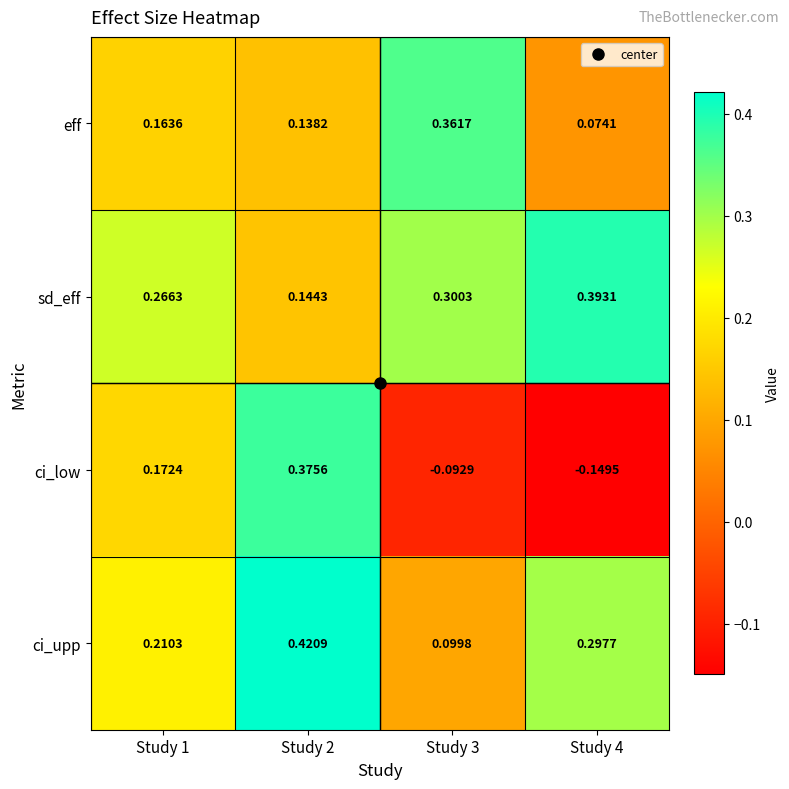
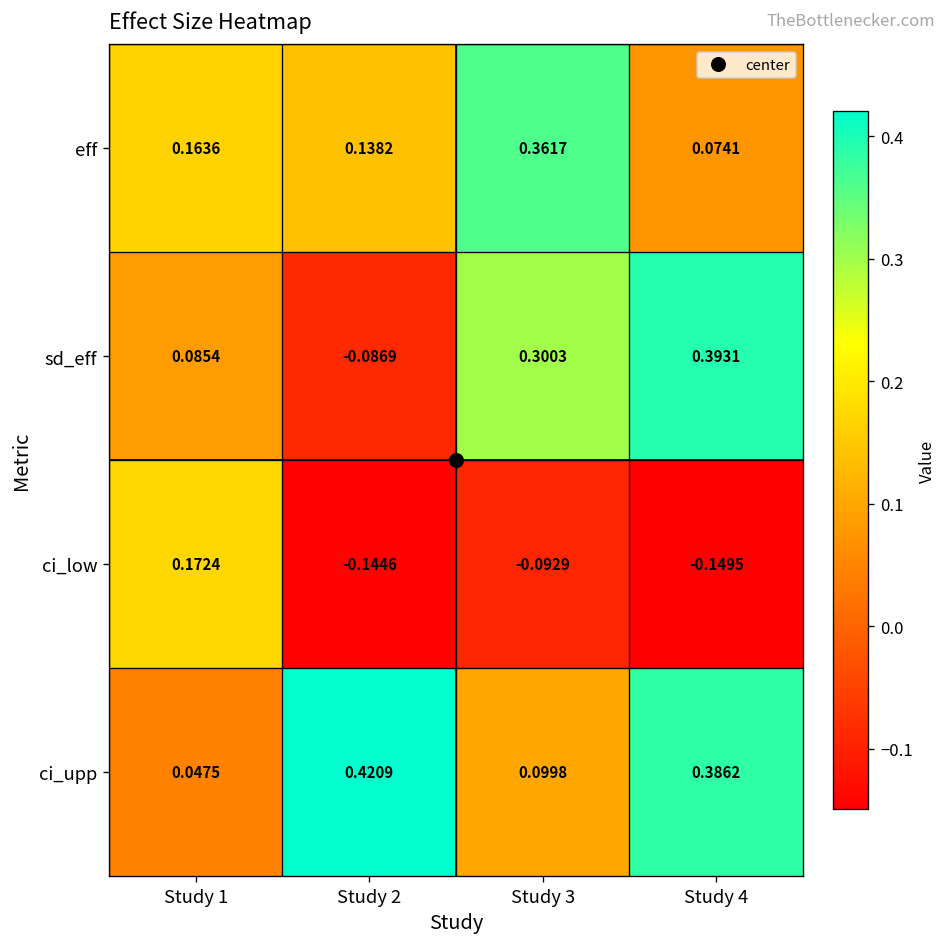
sd_eff, Study 1: 0.2663 -> 0.0854
sd_eff, Study 2: 0.1443 -> -0.0869
ci_low, Study 2: 0.3756 -> -0.1446
ci_upp, Study 1: 0.2103 -> 0.0475
ci_upp, Study 4: 0.2977 -> 0.3862
